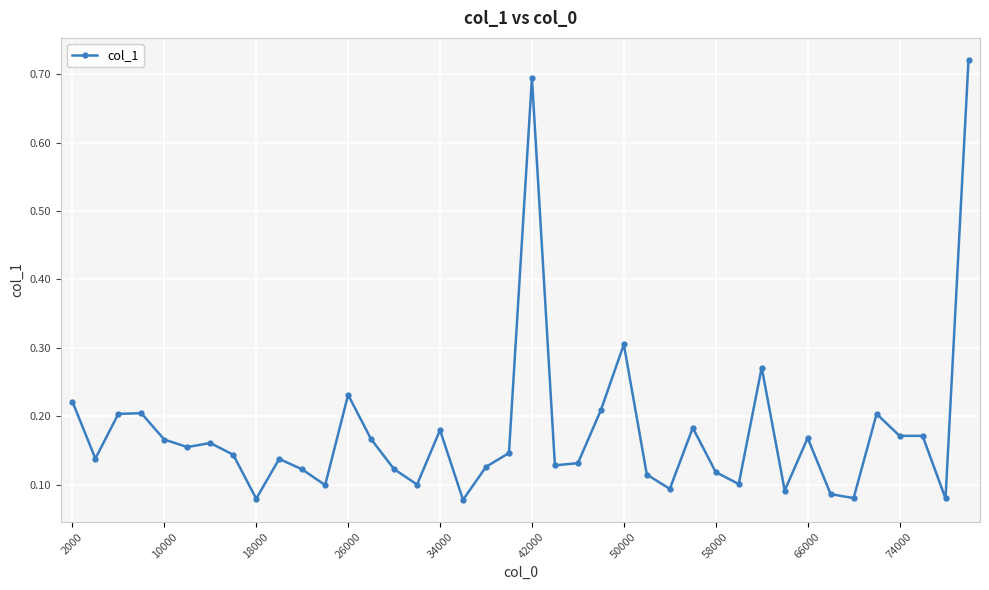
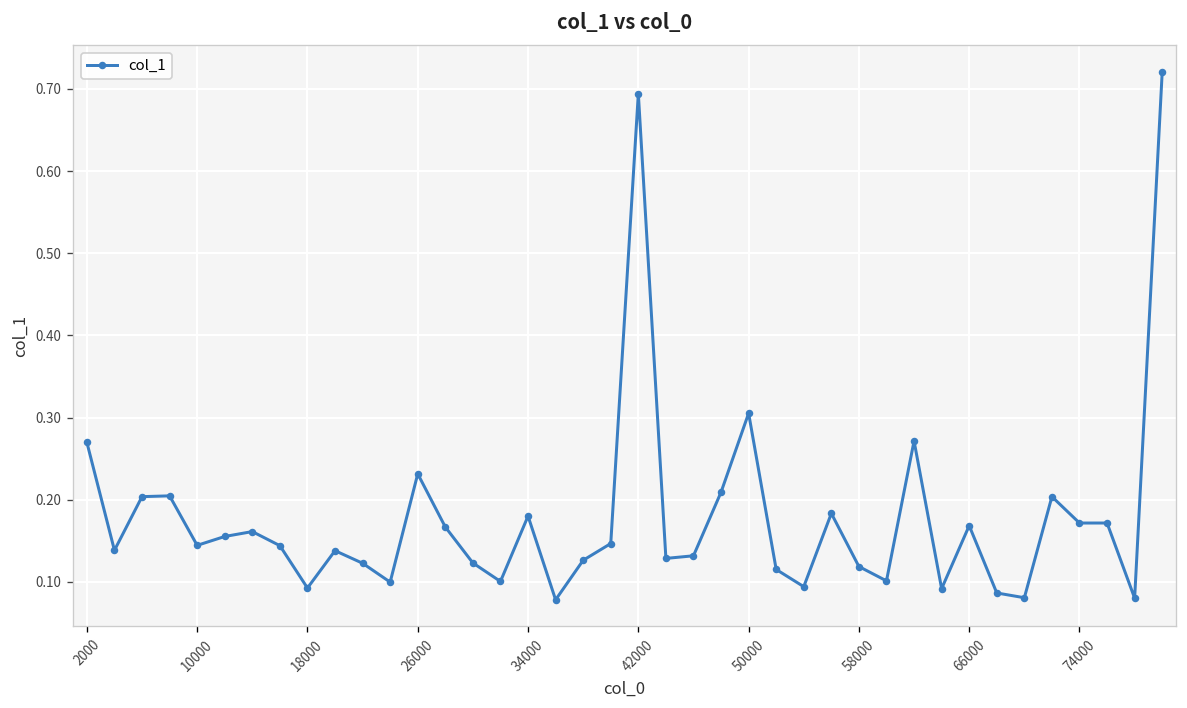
2000: 0.22 -> 0.27
10000: 0.17 -> 0.14
18000: 0.08 -> 0.09
